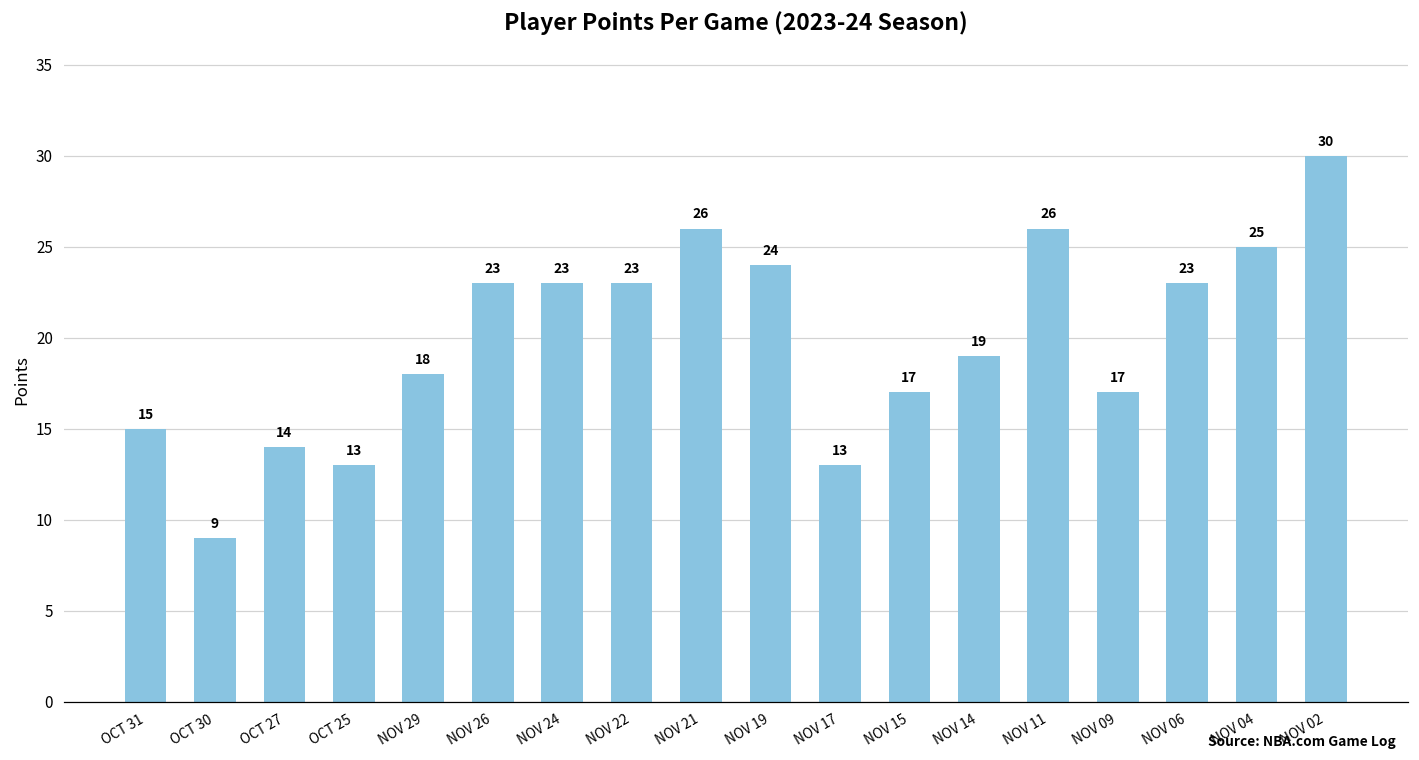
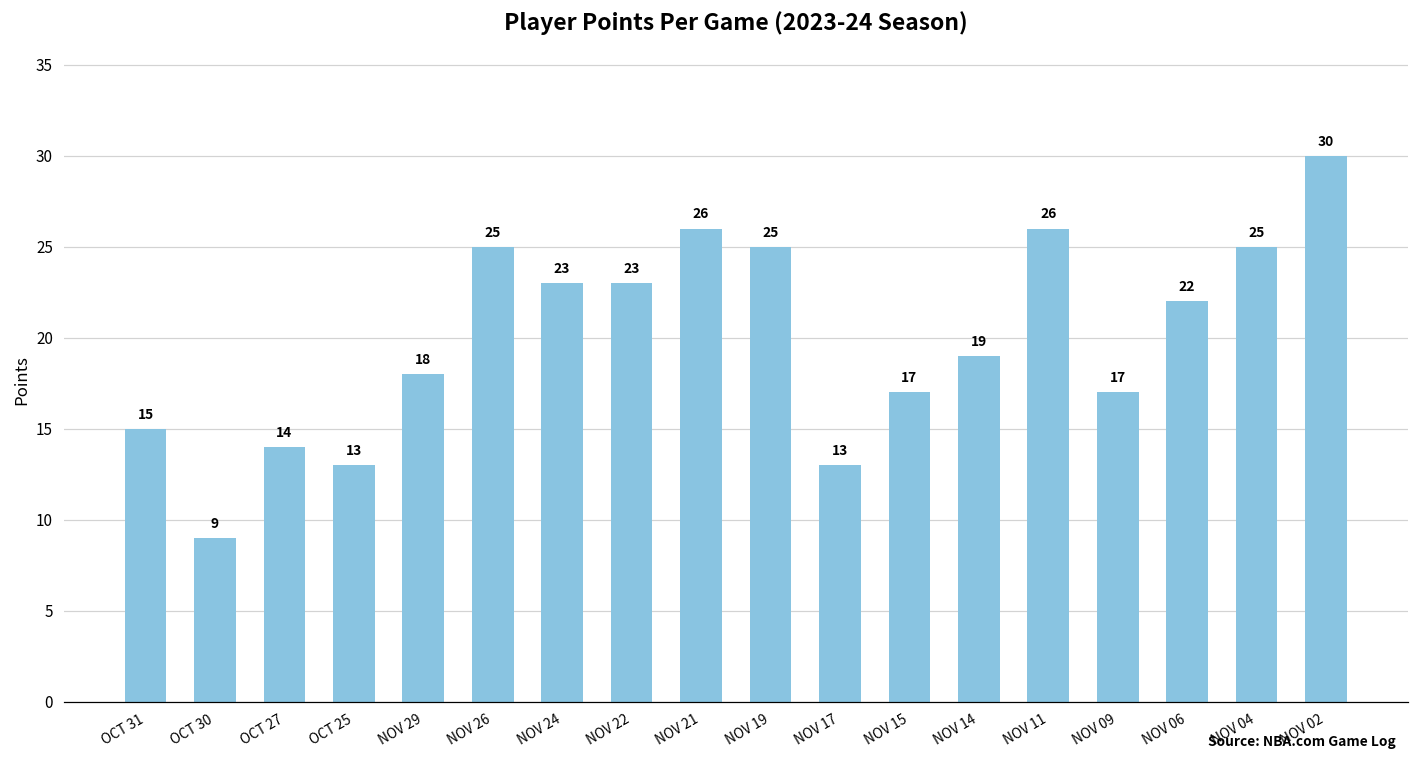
NOV 26: 23 -> 25
NOV 19: 24 -> 25
NOV 06: 23 -> 22
